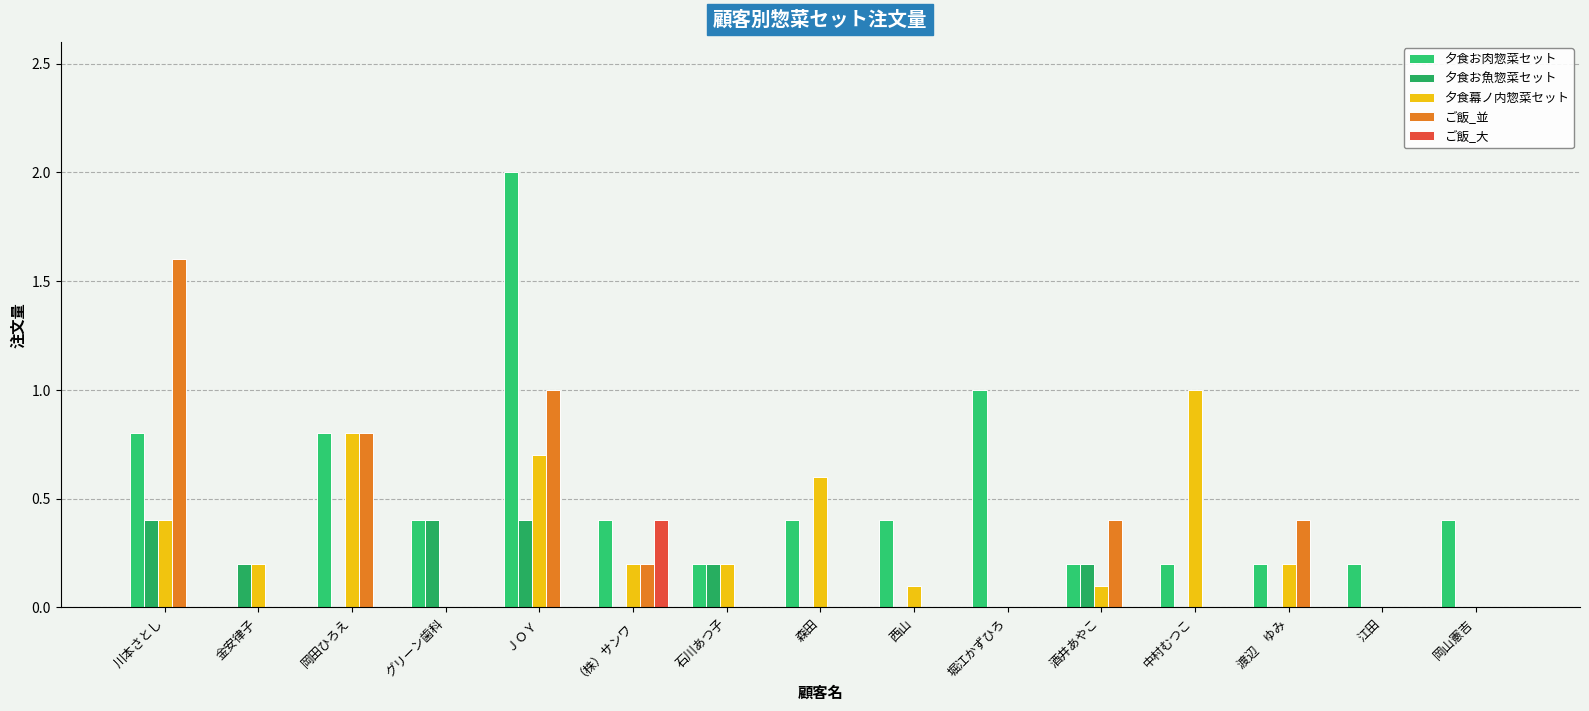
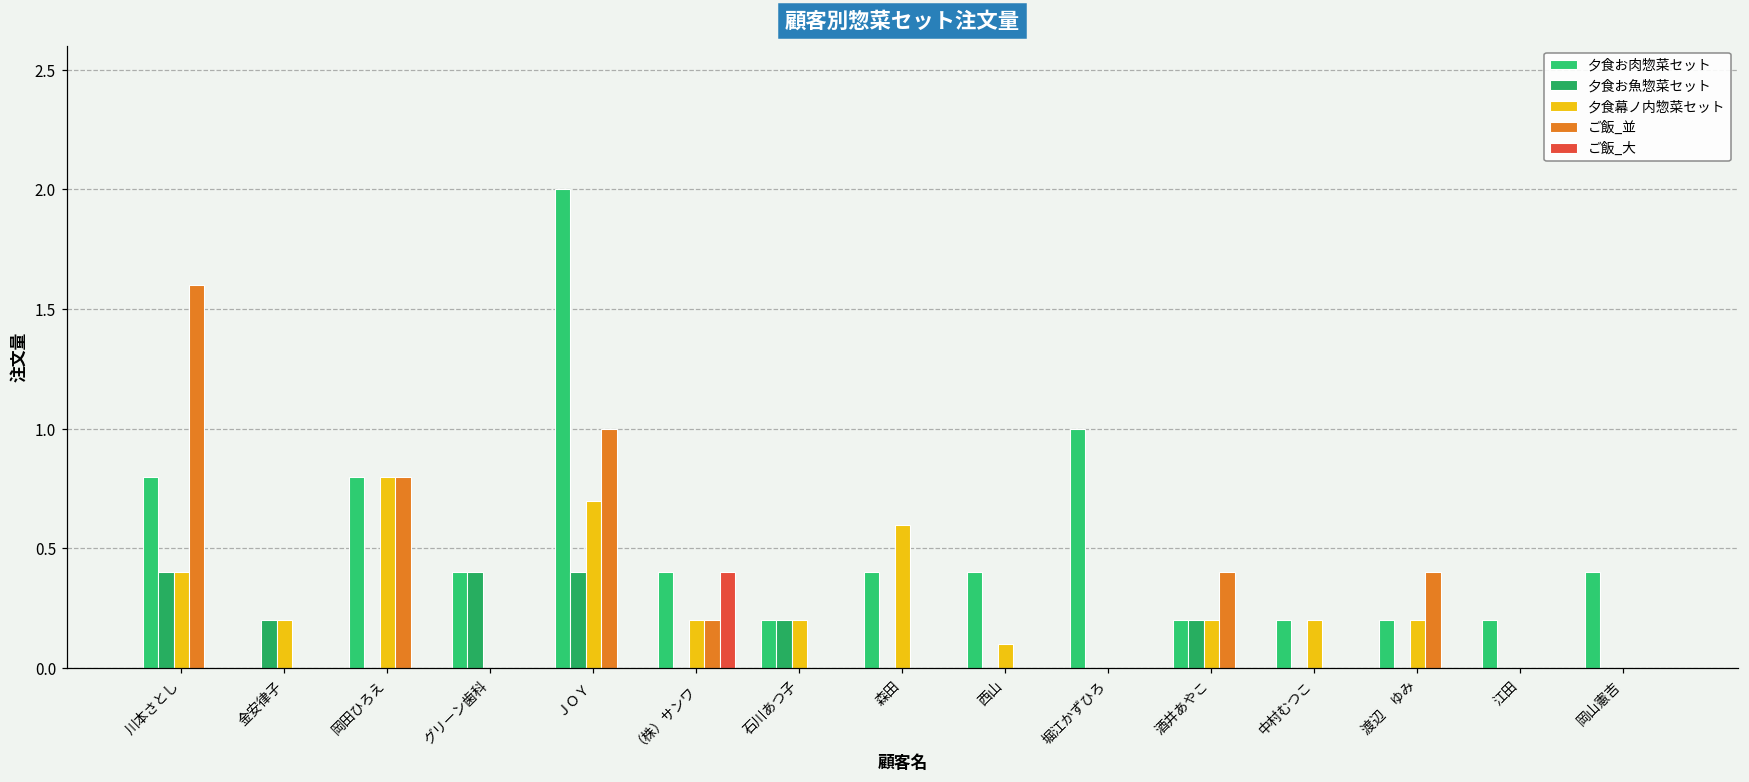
夕食幕ノ内惣菜セット, 酒井あやこ: 0.1 -> 0.2
夕食幕ノ内惣菜セット, 中村むつこ: 1.0 -> 0.2
